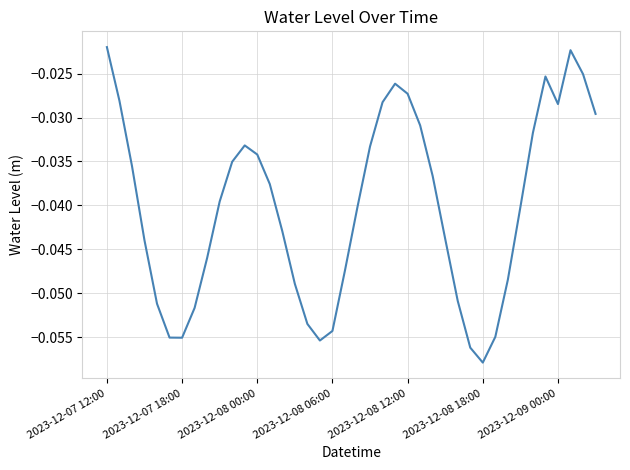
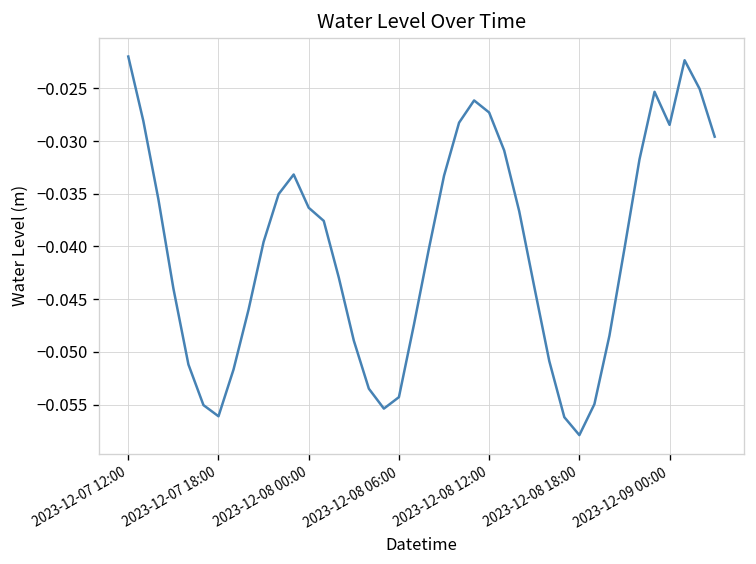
2023-12-07 18:00: -0.055 -> -0.056
2023-12-08 00:00: -0.034 -> -0.036
